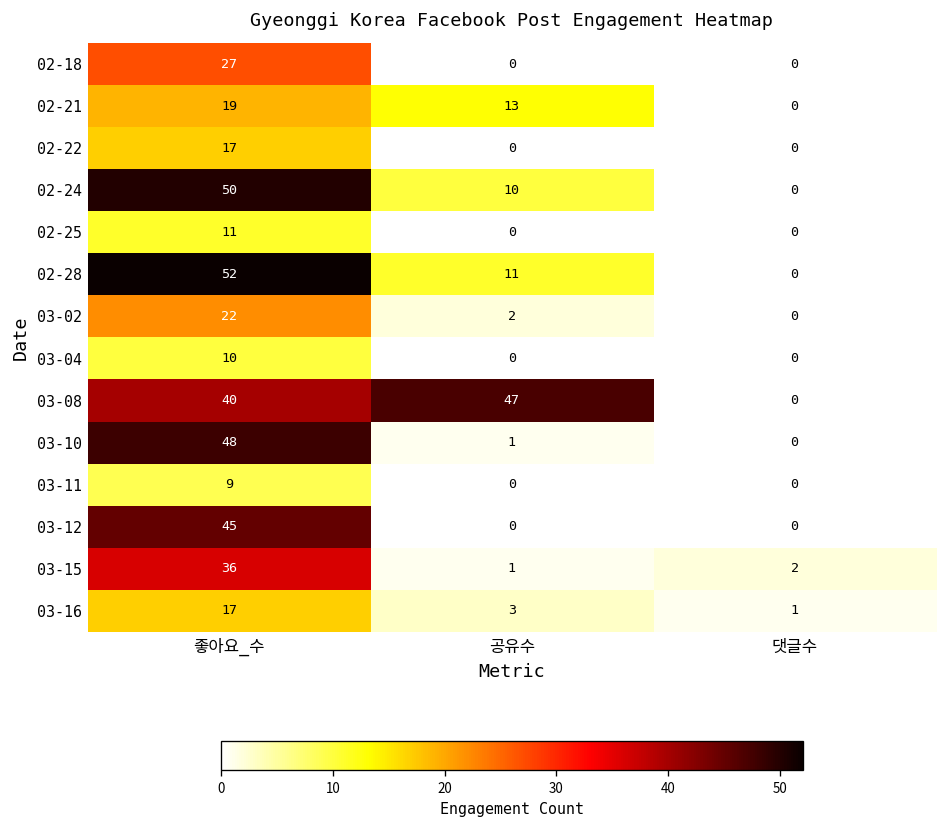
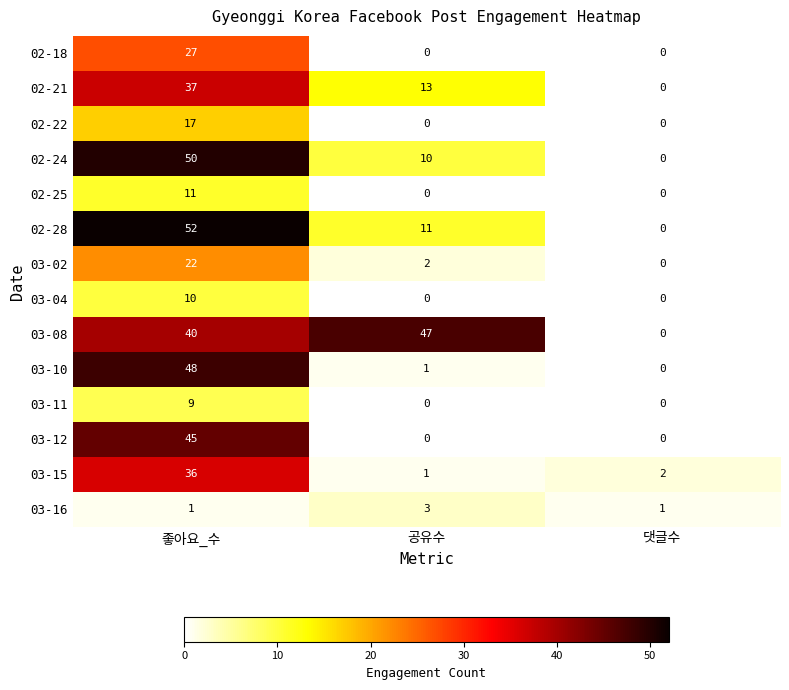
02-21, 좋아요_수: 19 -> 37
03-16, 좋아요_수: 17 -> 1
